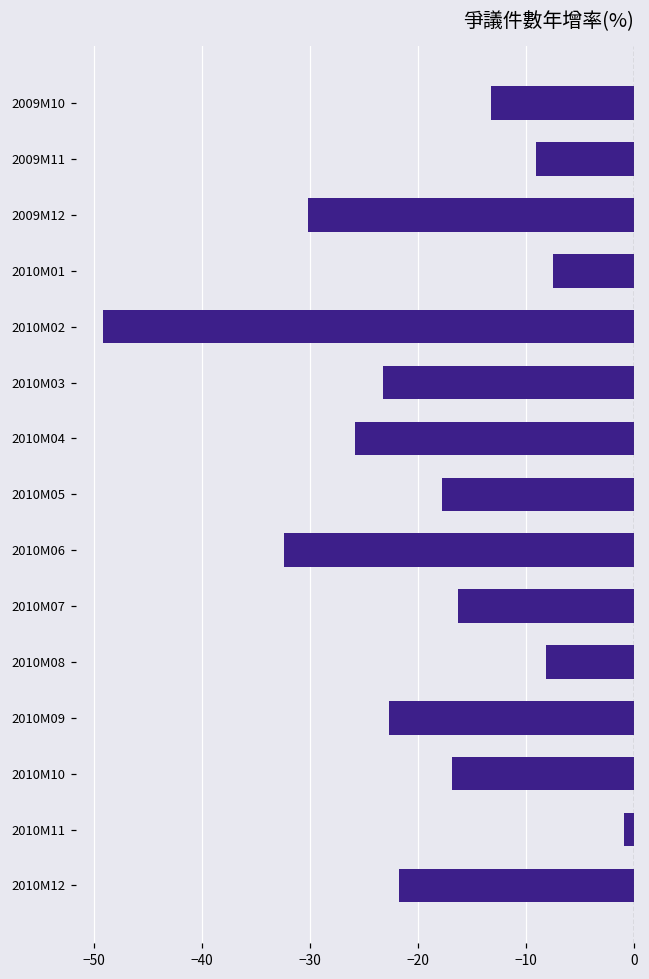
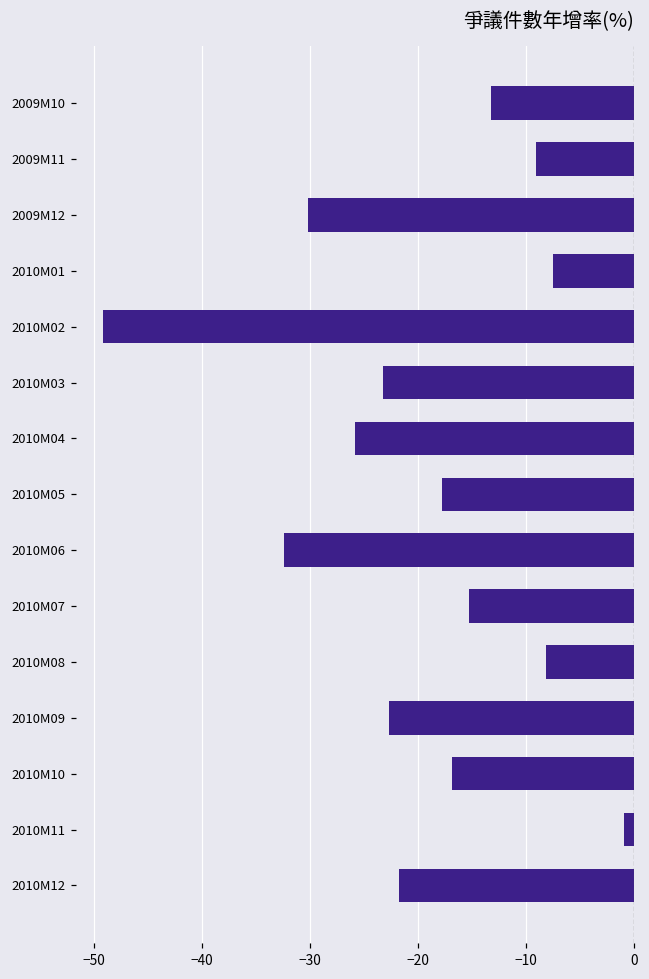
2010M07: -16 -> -15
